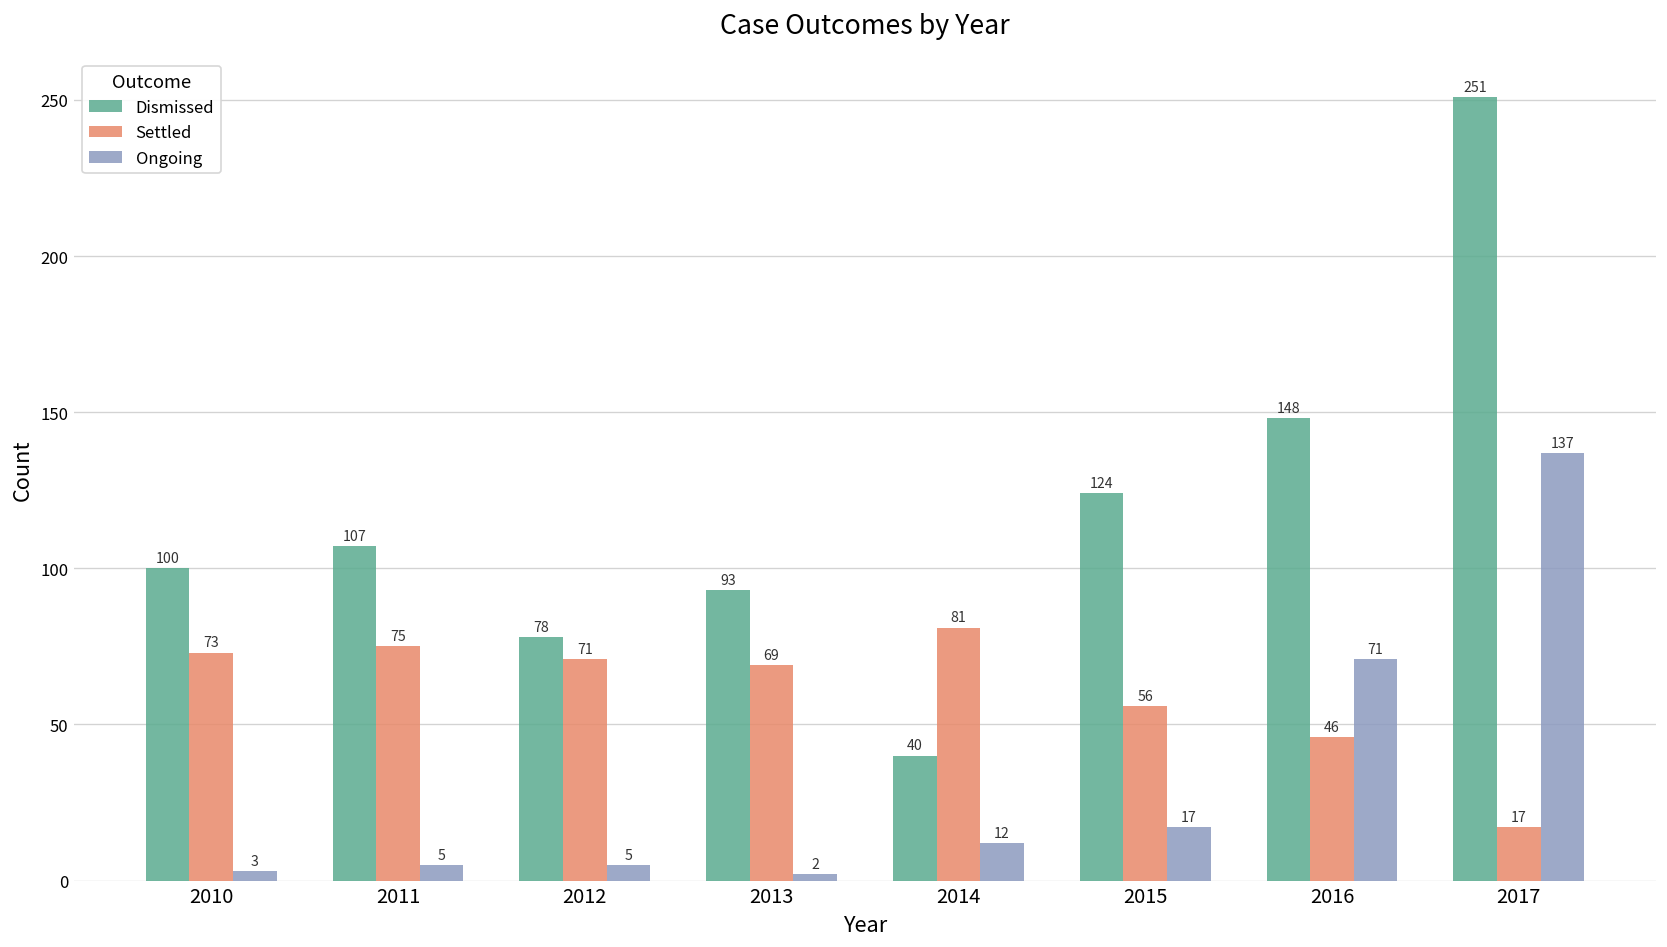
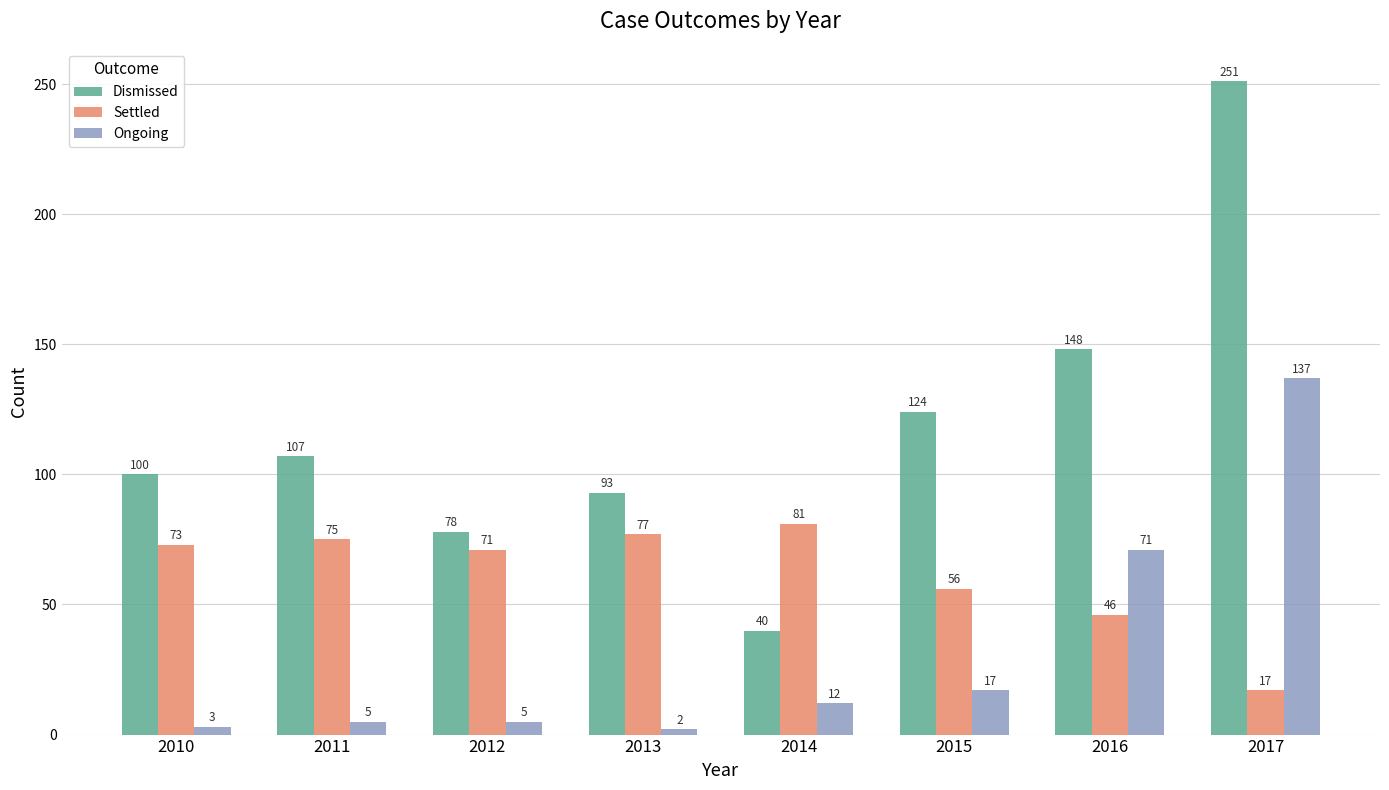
Settled, 2013: 69 -> 77
